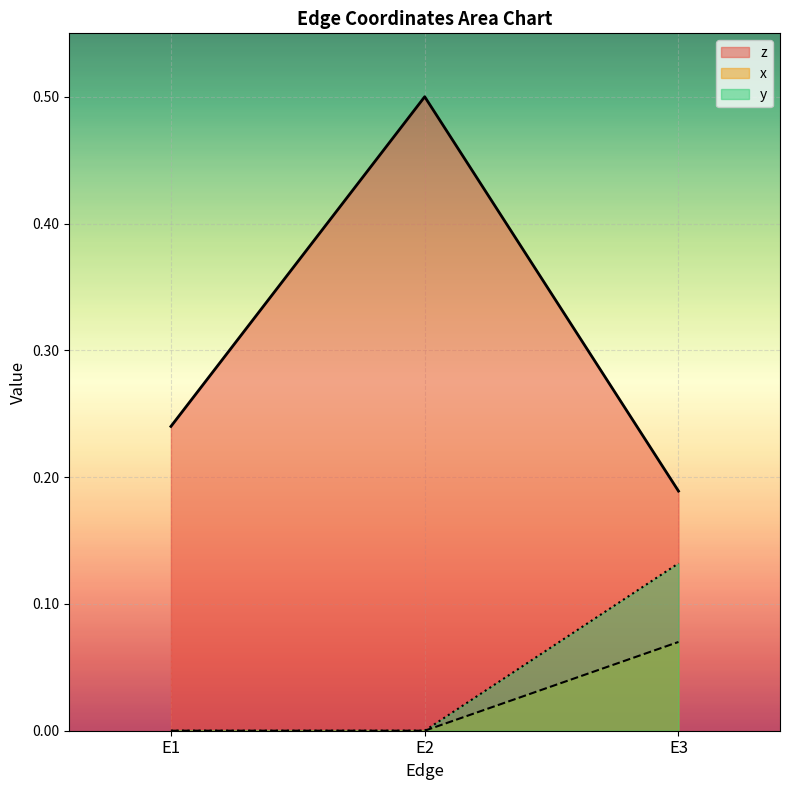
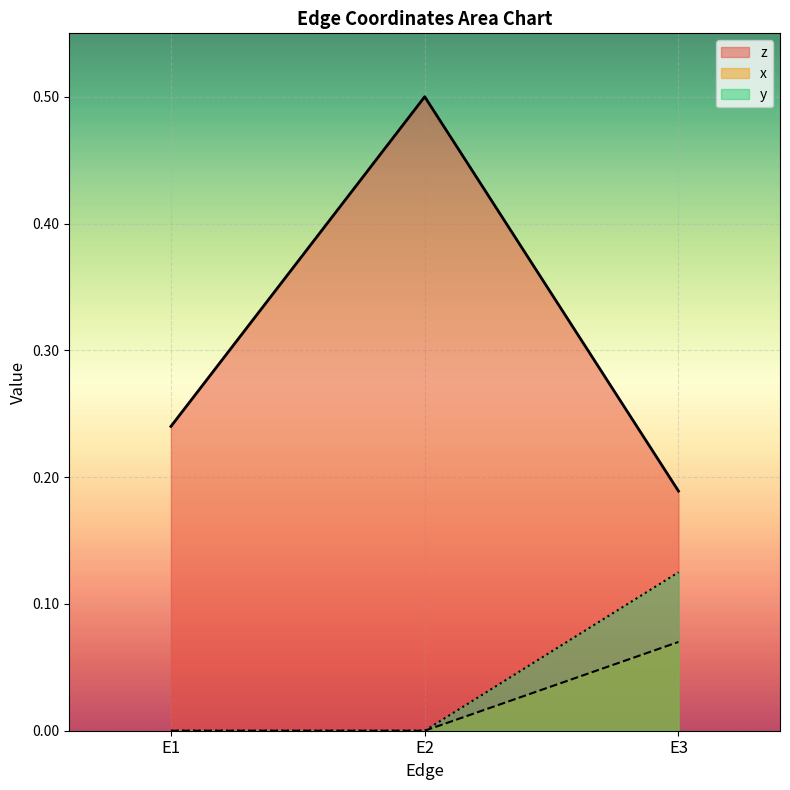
y, E3: 0.132 -> 0.125
